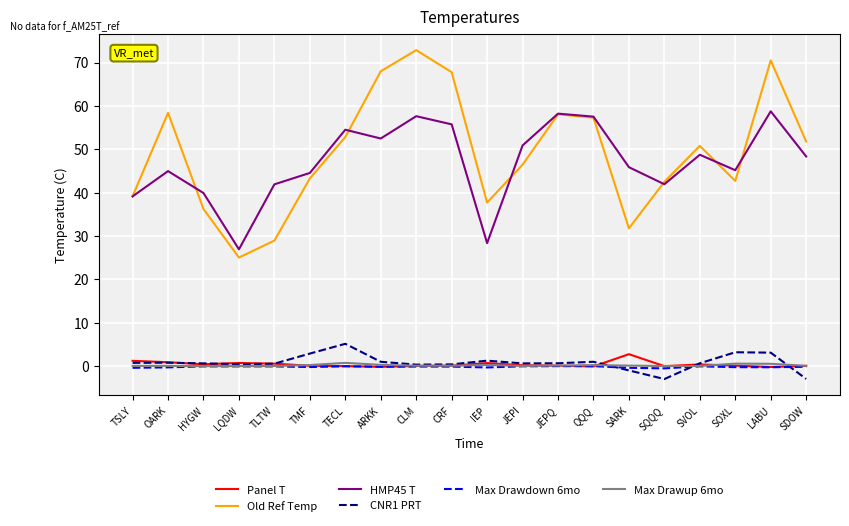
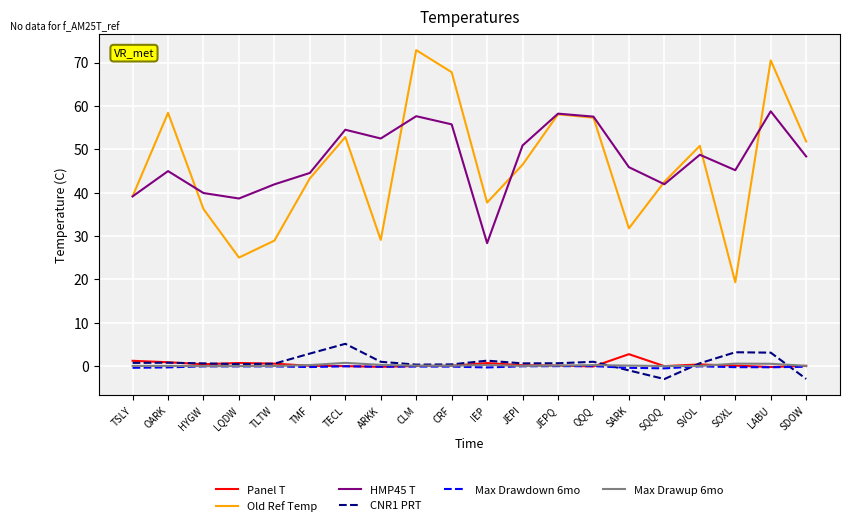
HMP45 T, LQDW: 27 -> 39
Old Ref Temp, ARKK: 68 -> 29
Old Ref Temp, SOXL: 43 -> 19
